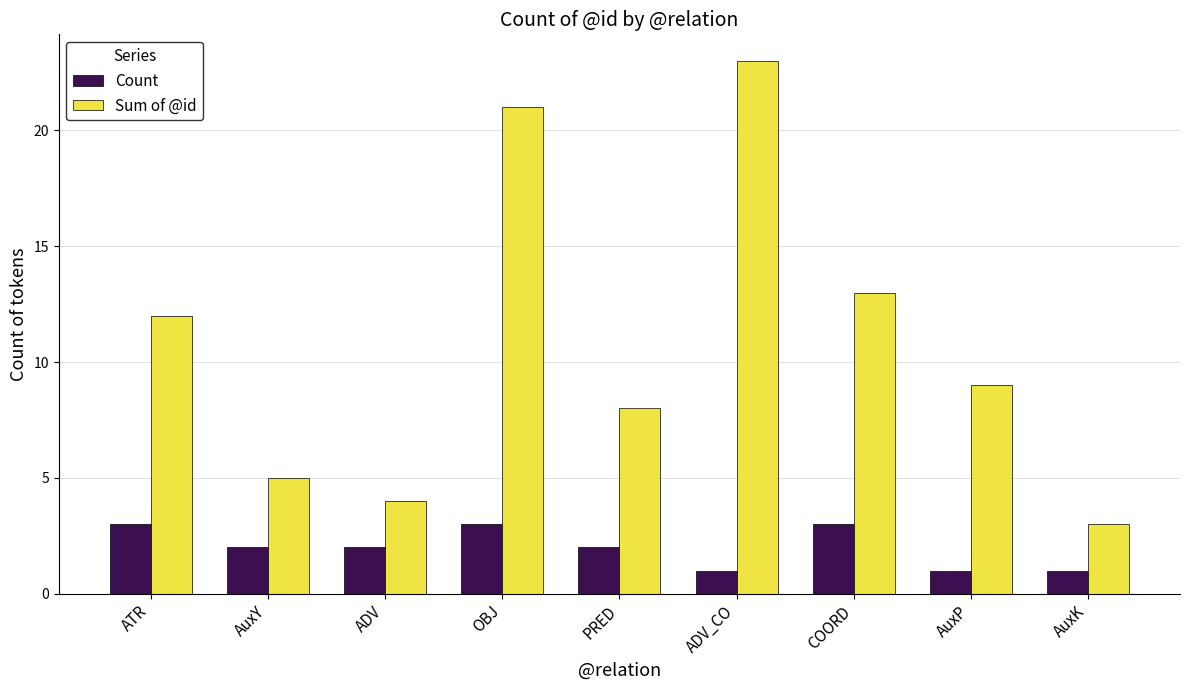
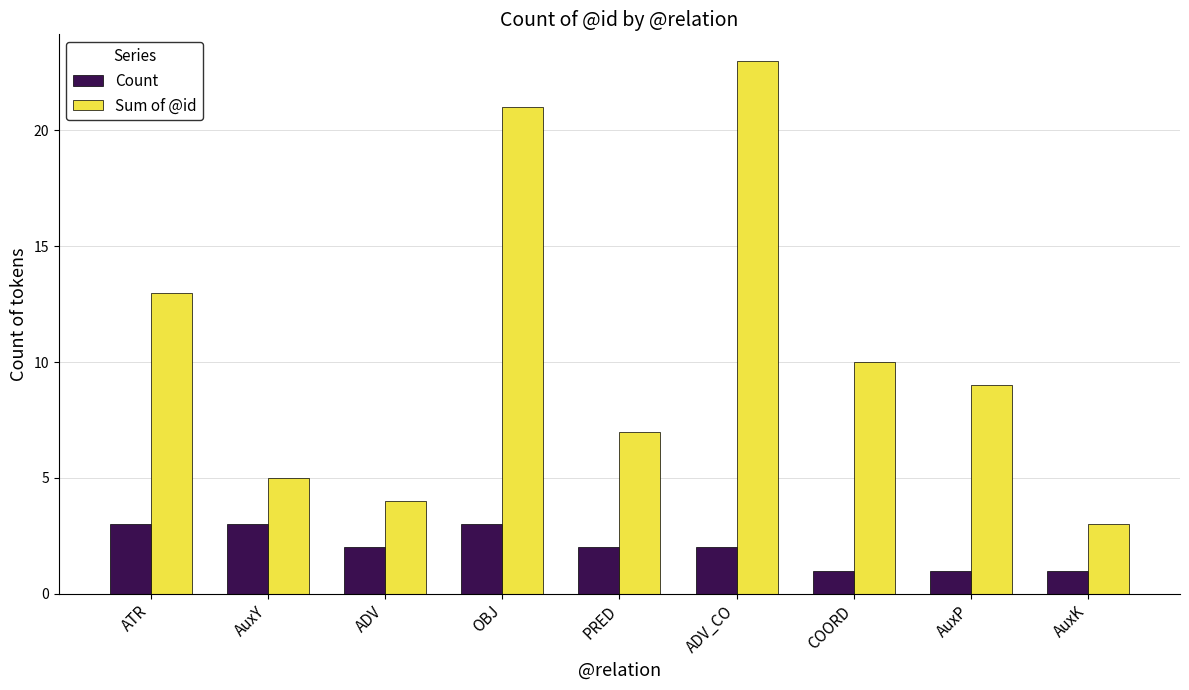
Sum of @id, ATR: 12 -> 13
Count, AuxY: 2 -> 3
Sum of @id, PRED: 8 -> 7
Count, ADV_CO: 1 -> 2
Count, COORD: 3 -> 1
Sum of @id, COORD: 13 -> 10
